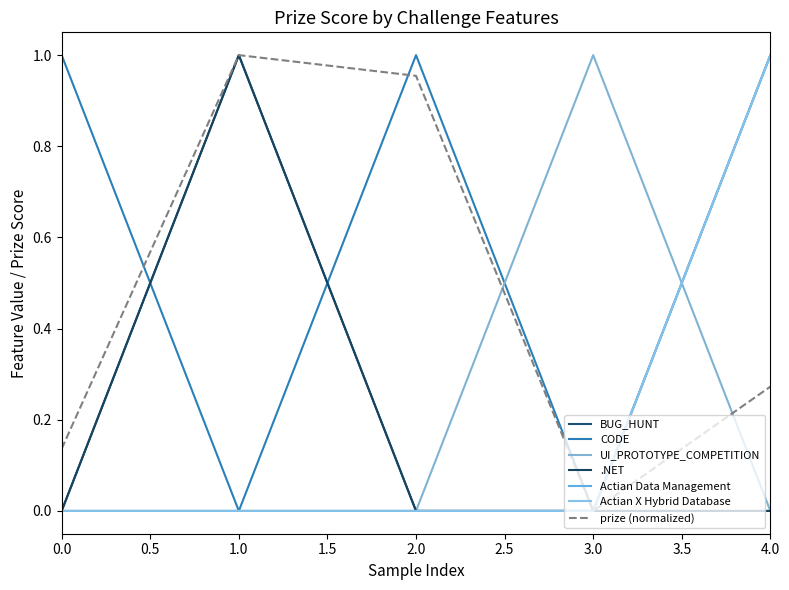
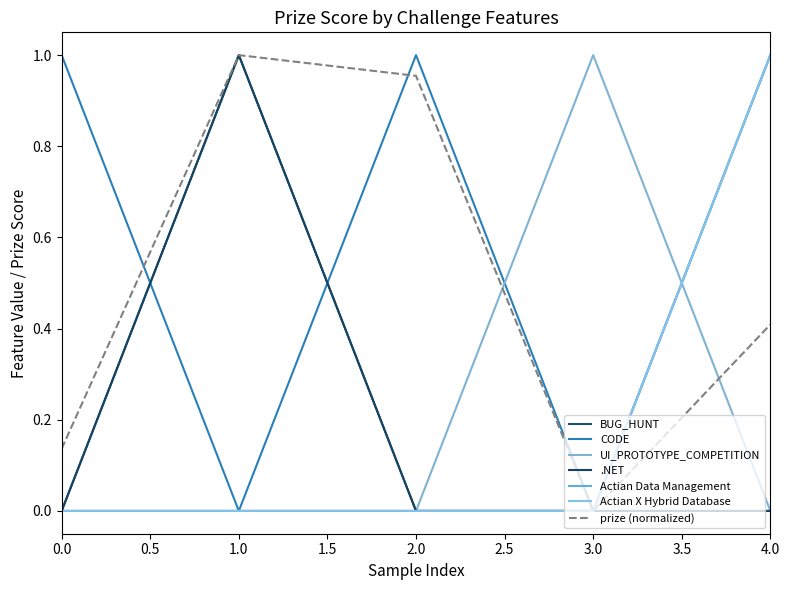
prize (normalized), 4.0: 0.27 -> 0.41
